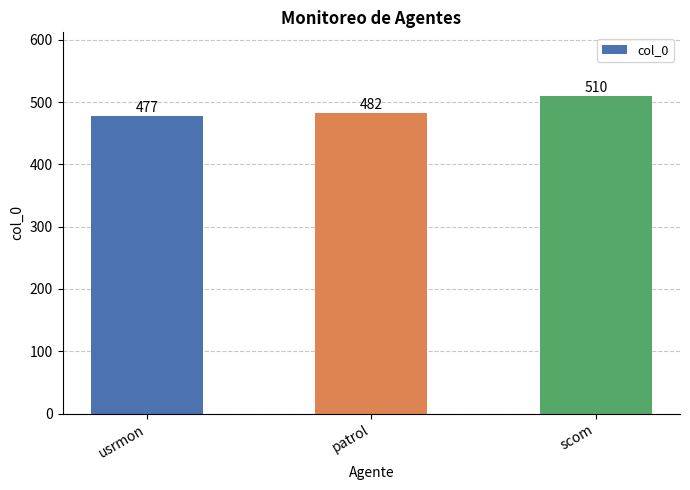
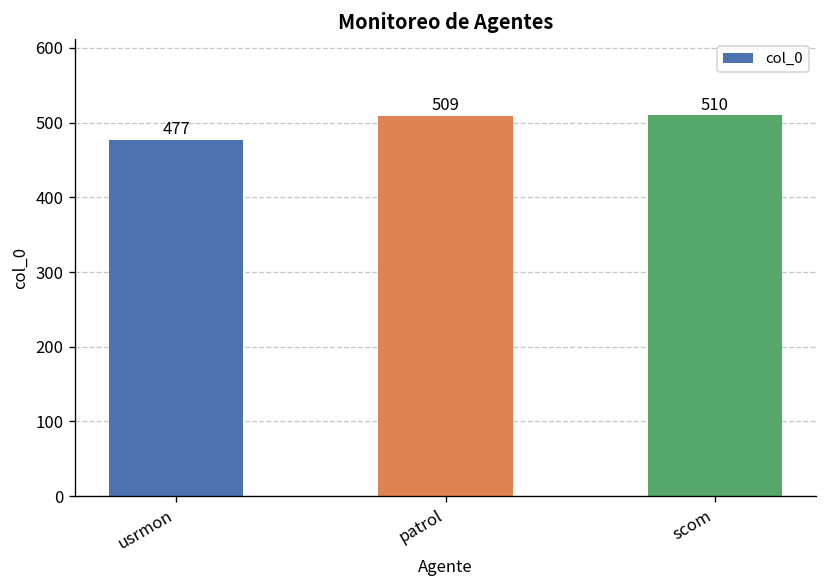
patrol: 482 -> 509
